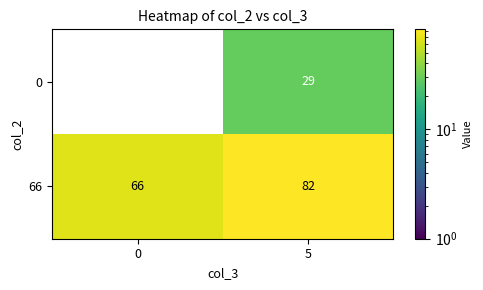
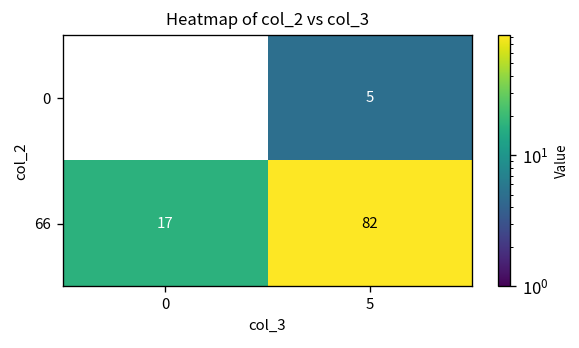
0, 5: 29 -> 5
66, 0: 66 -> 17
